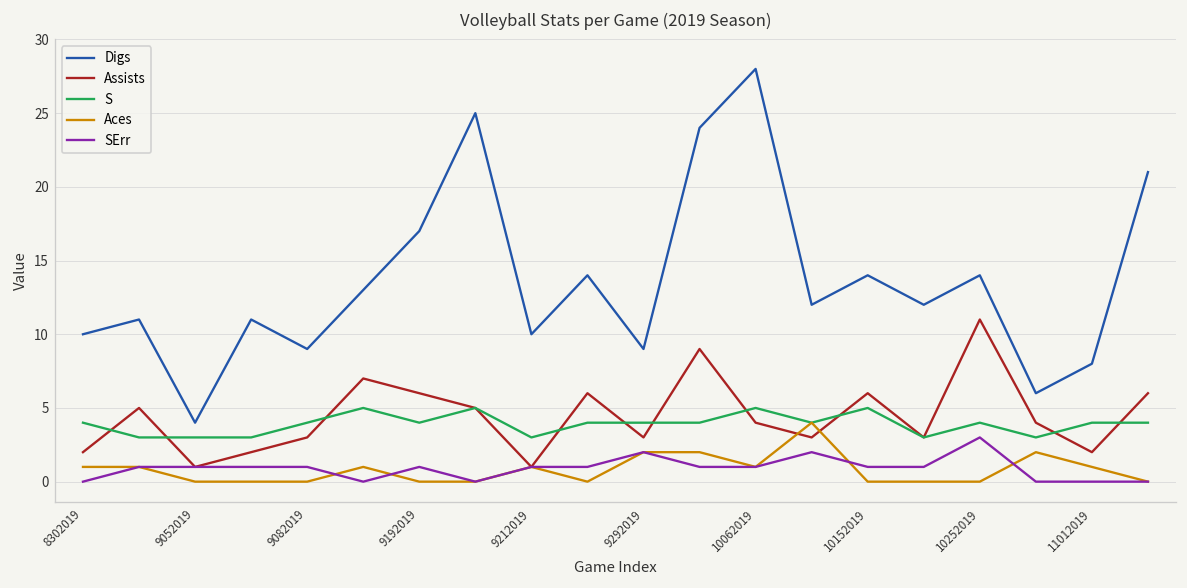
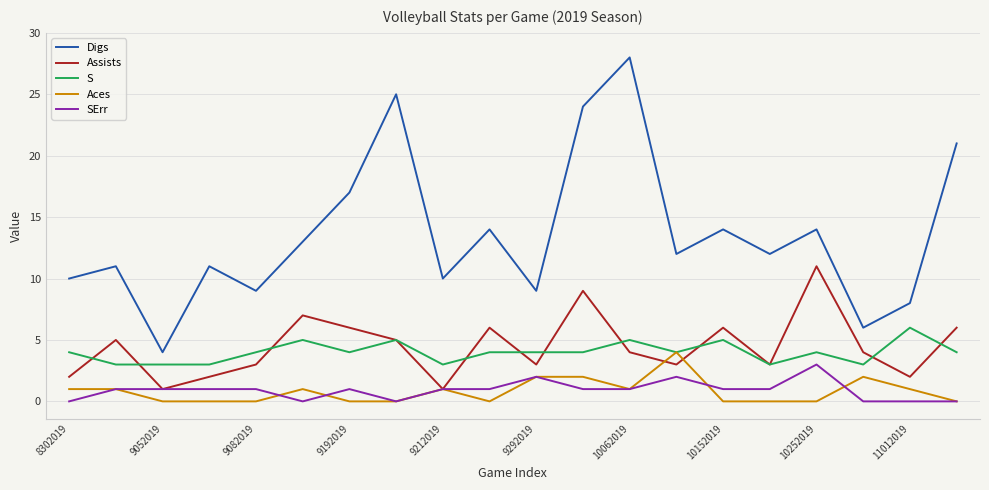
S, 11012019: 4 -> 6
